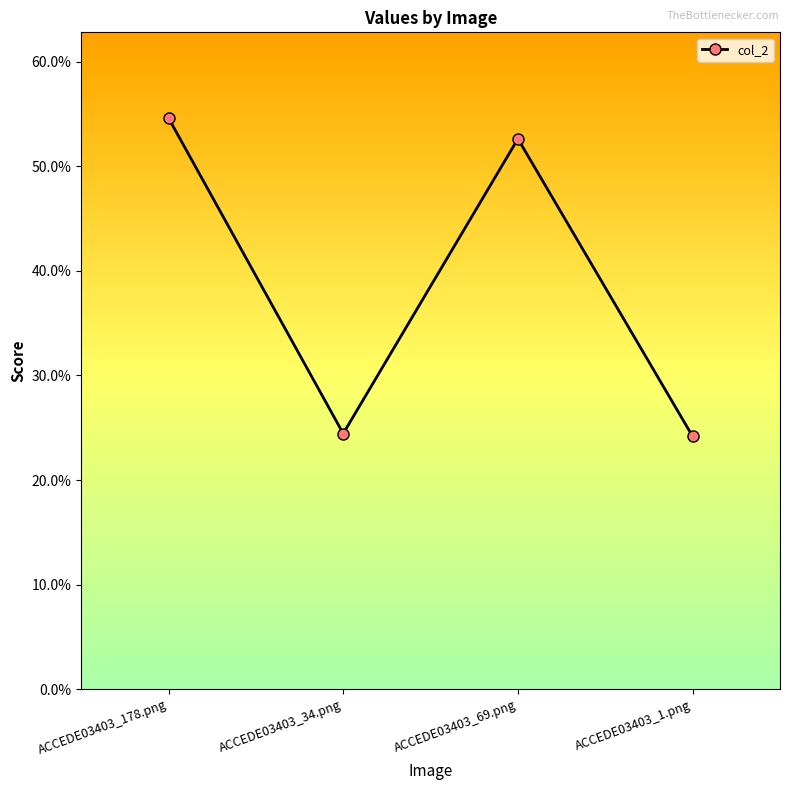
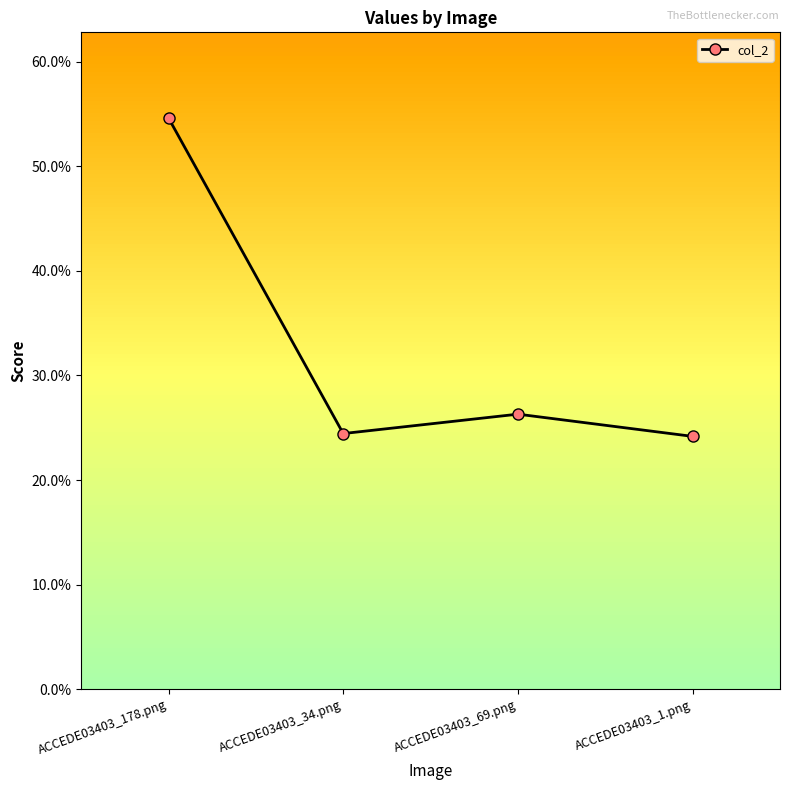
ACCEDE03403_69.png: 52.6% -> 26.3%
